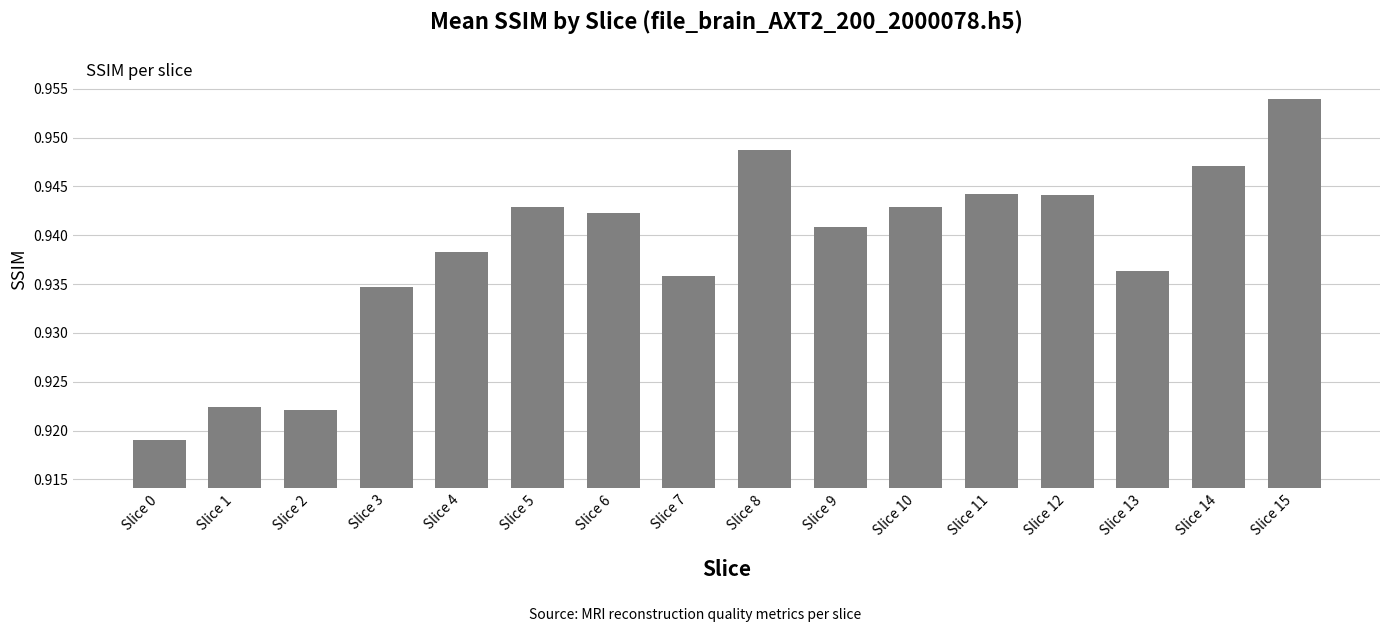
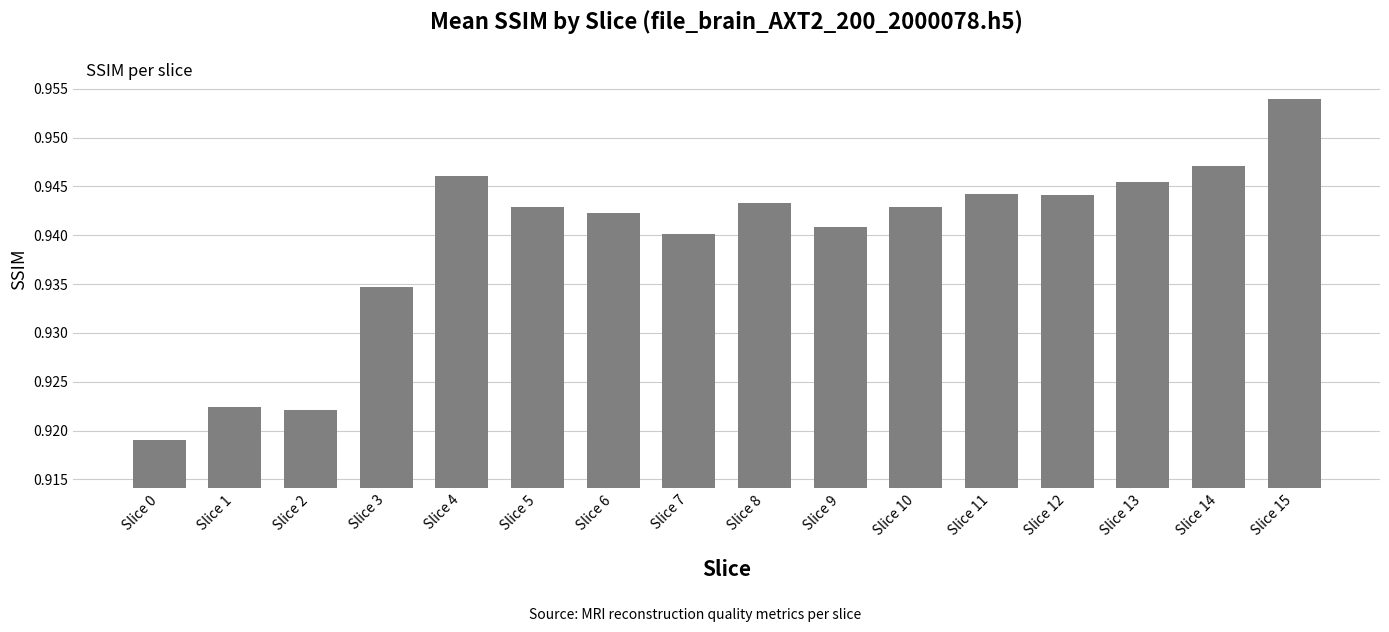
Slice 4: 0.938 -> 0.946
Slice 7: 0.936 -> 0.940
Slice 8: 0.949 -> 0.943
Slice 13: 0.936 -> 0.945
